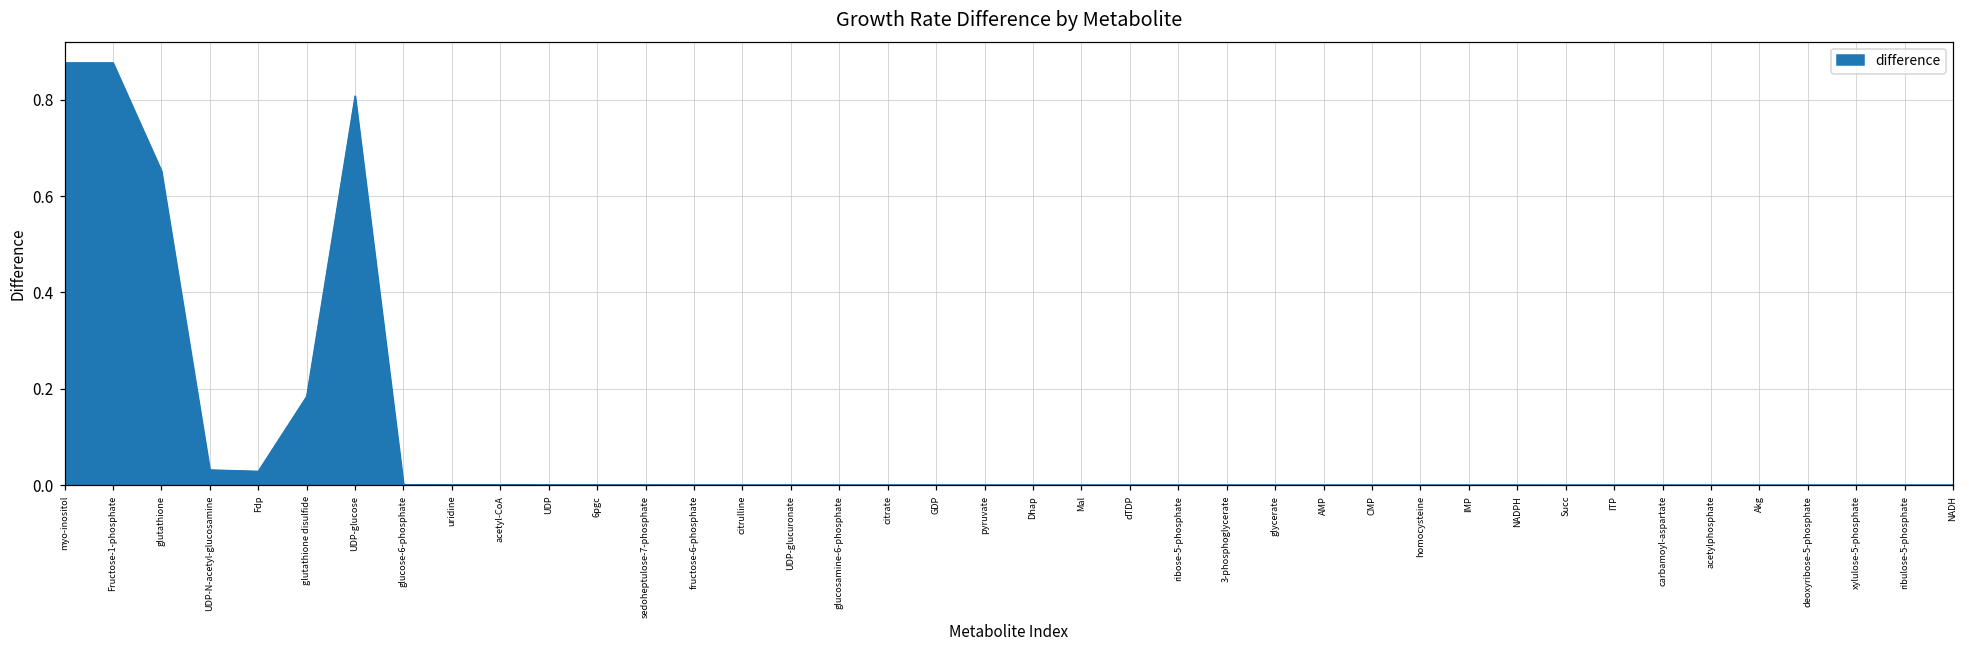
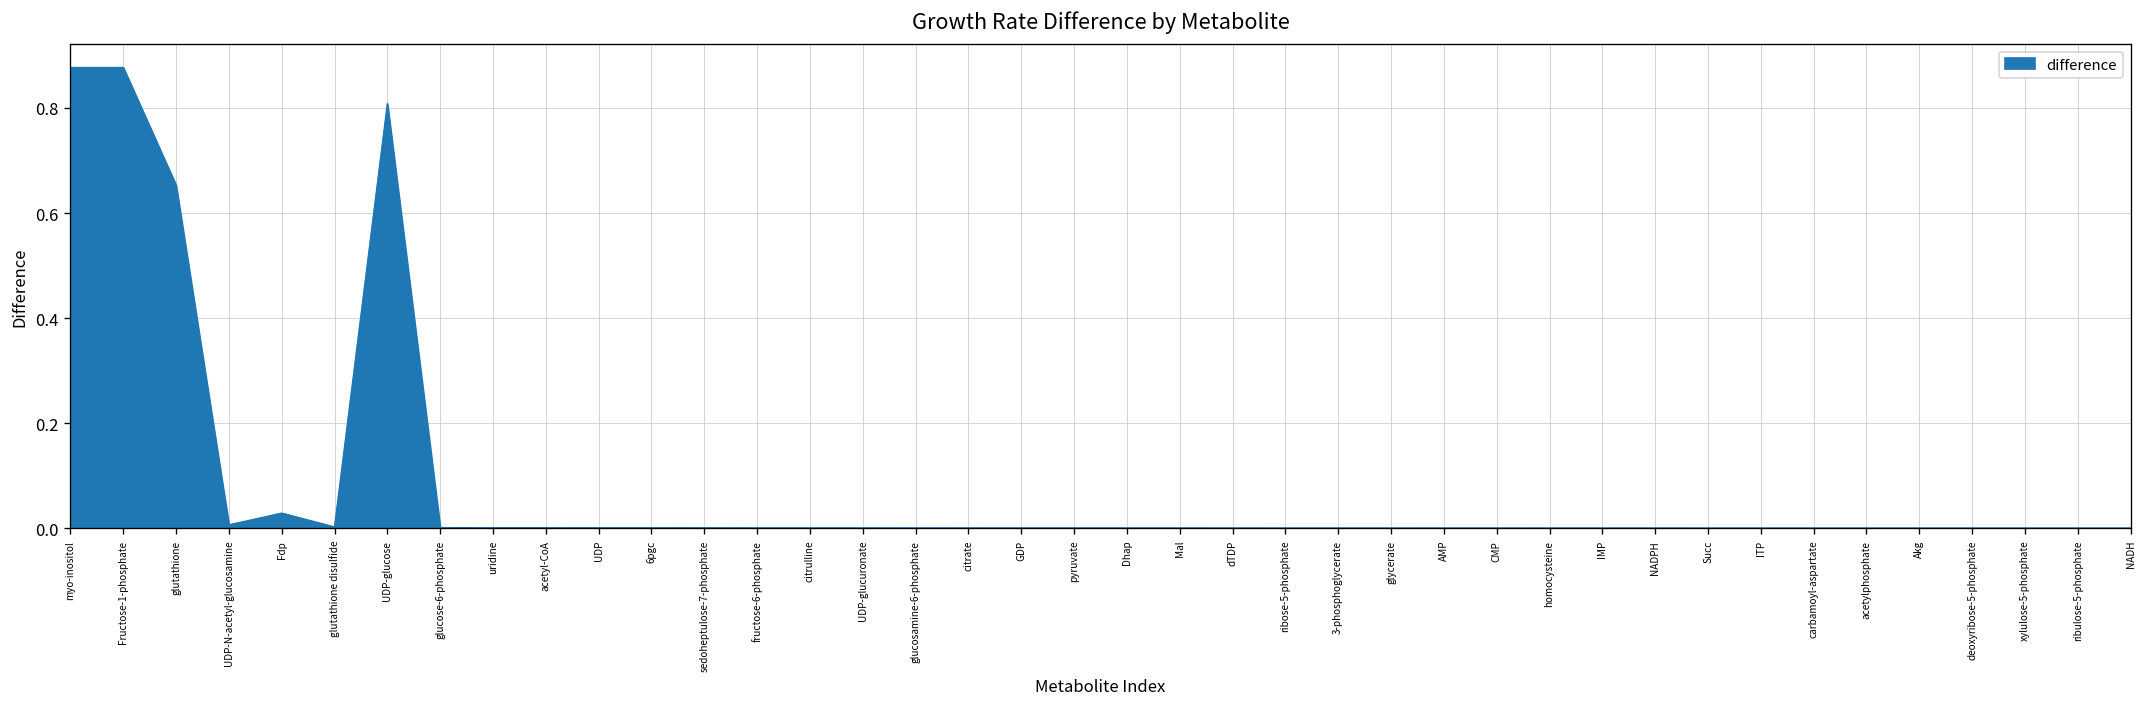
UDP-N-acetyl-glucosamine: 0.03 -> 0.01
glutathione disulfide: 0.18 -> 0.00
